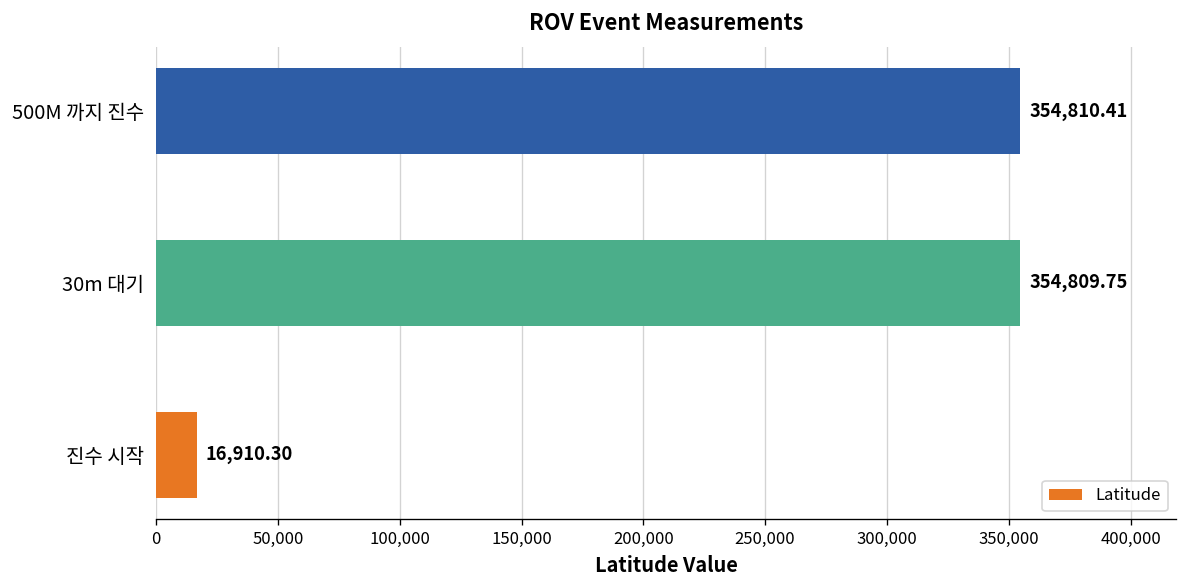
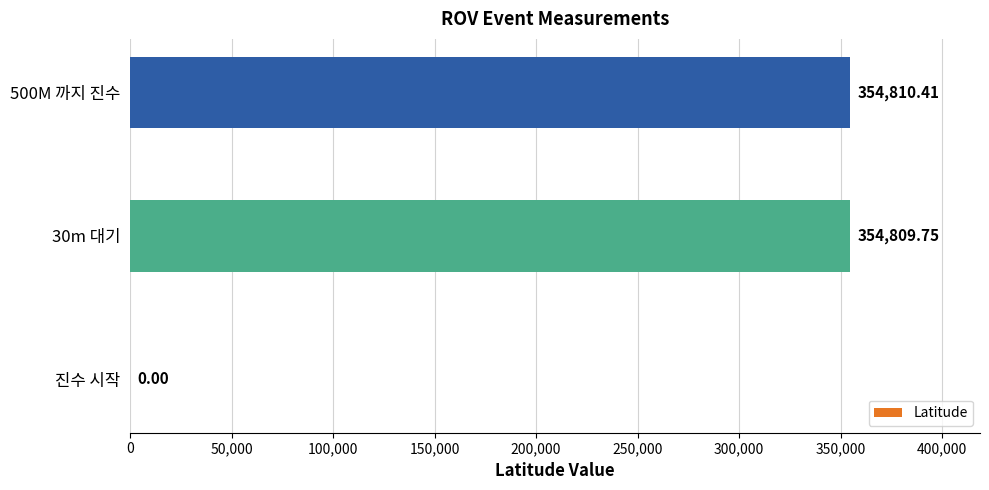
진수 시작: 16,910.30 -> 0.00
